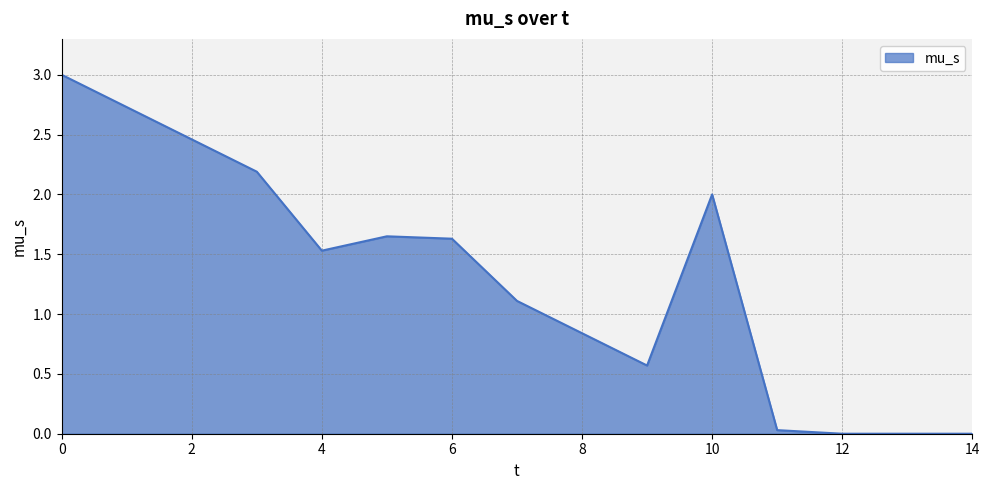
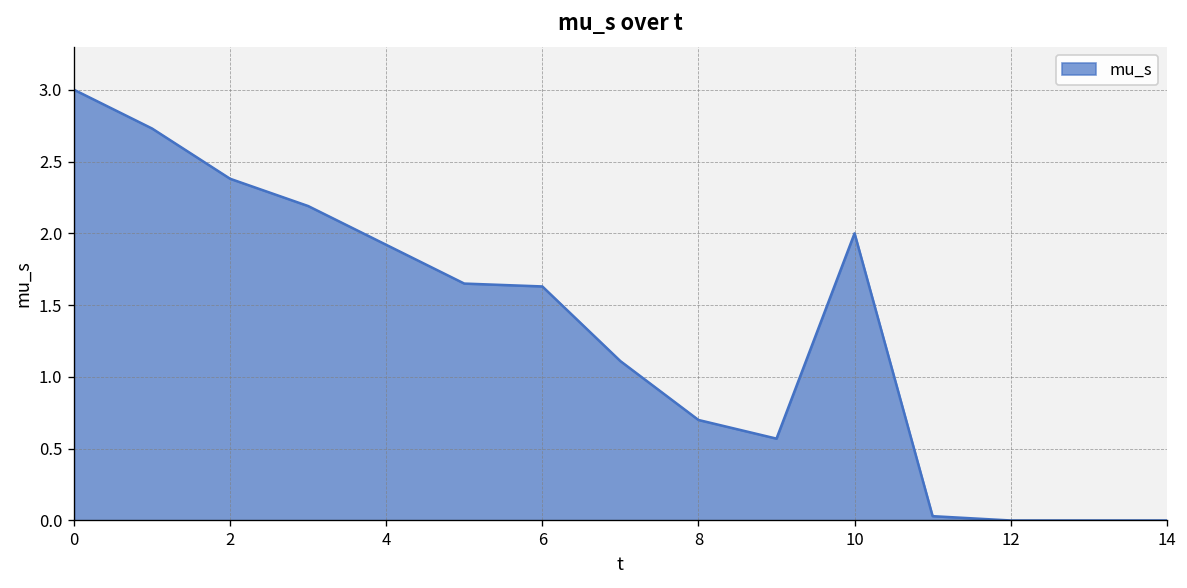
2: 2.46 -> 2.38
4: 1.53 -> 1.92
8: 0.84 -> 0.70
